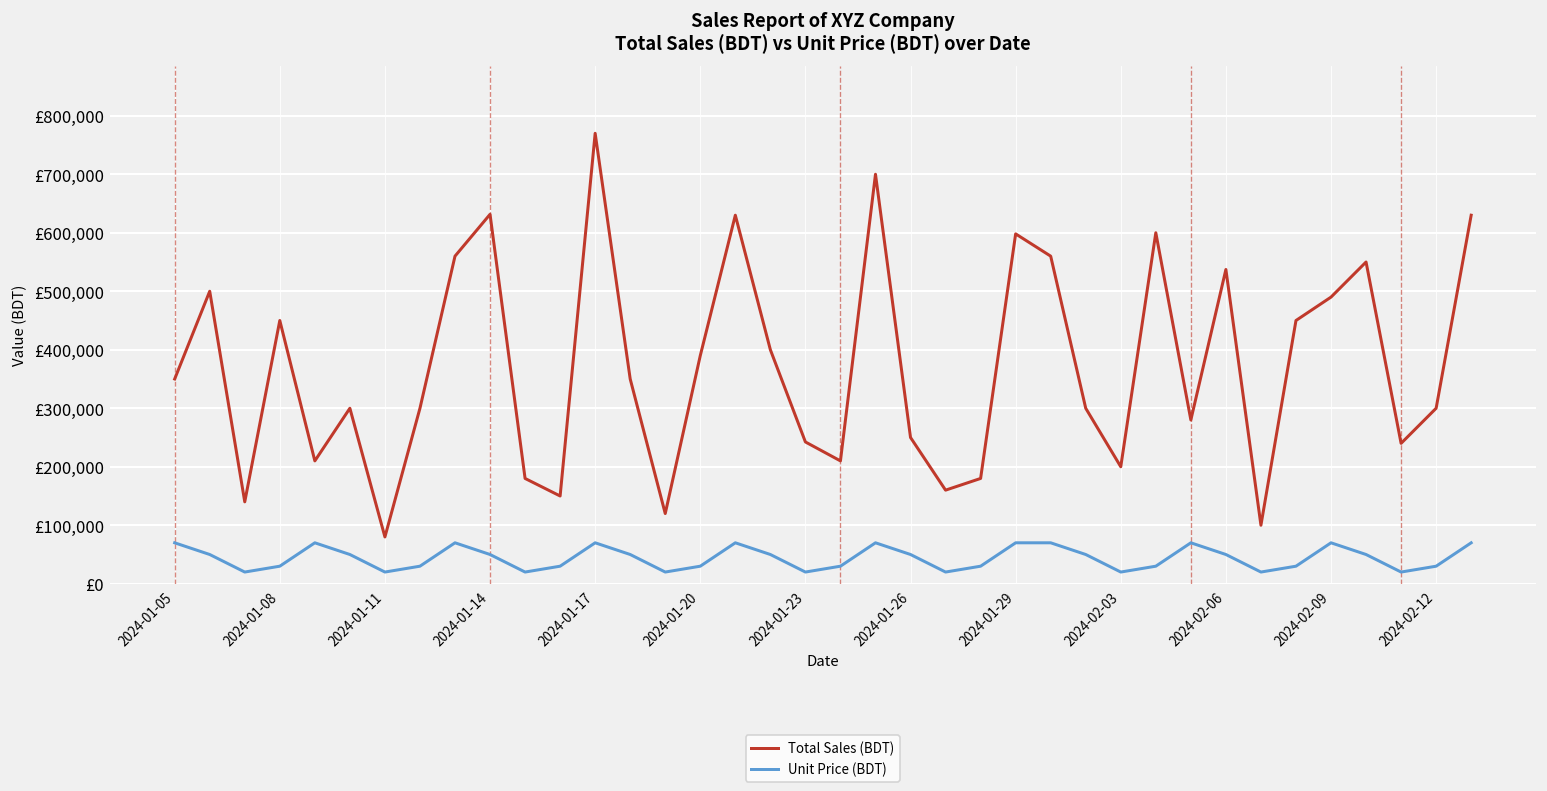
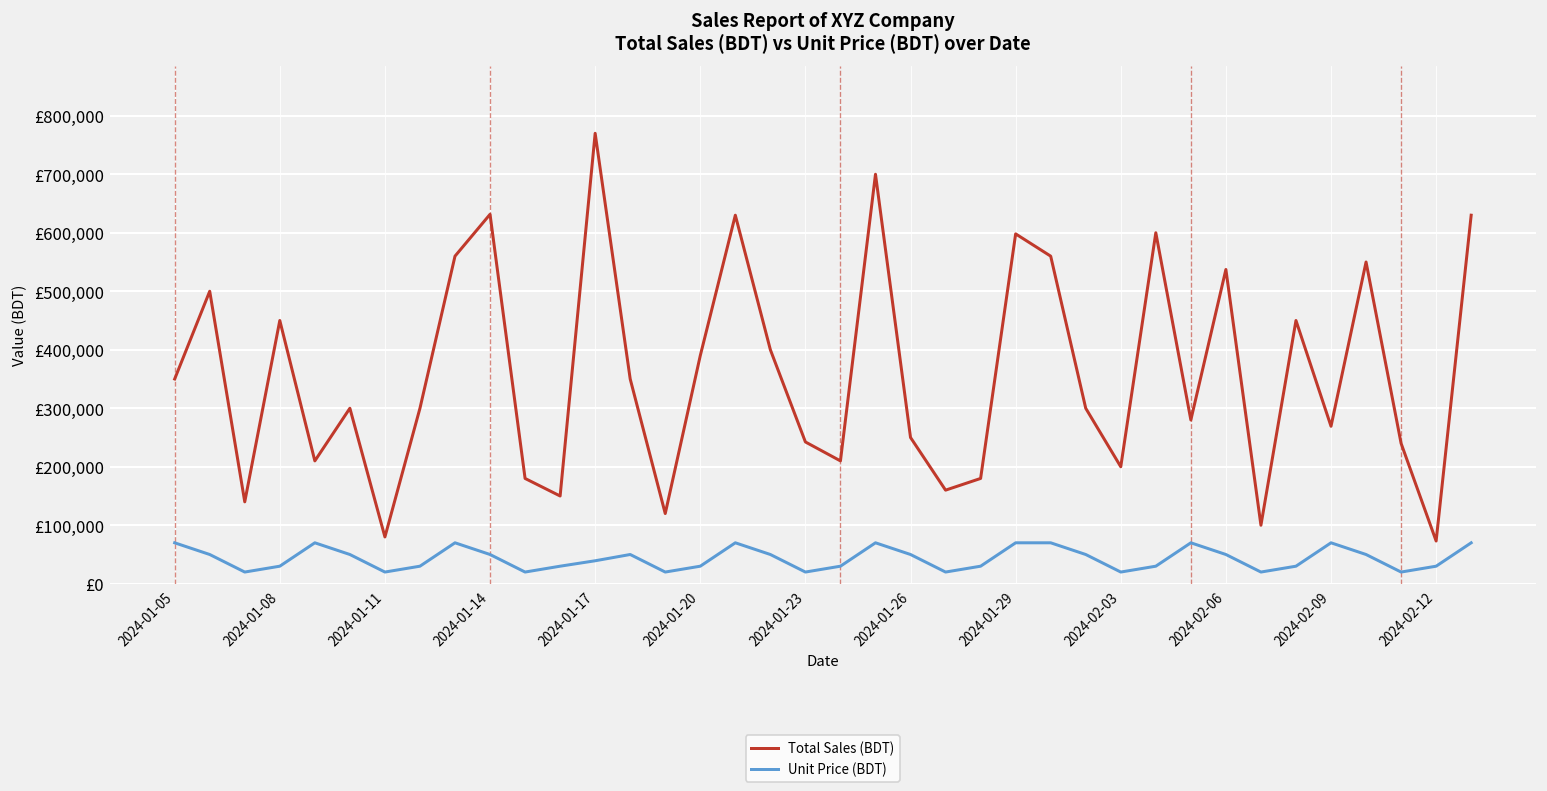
Unit Price (BDT), 2024-01-17: £70,000 -> £40,000
Total Sales (BDT), 2024-02-09: £490,000 -> £270,000
Total Sales (BDT), 2024-02-12: £300,000 -> £70,000
